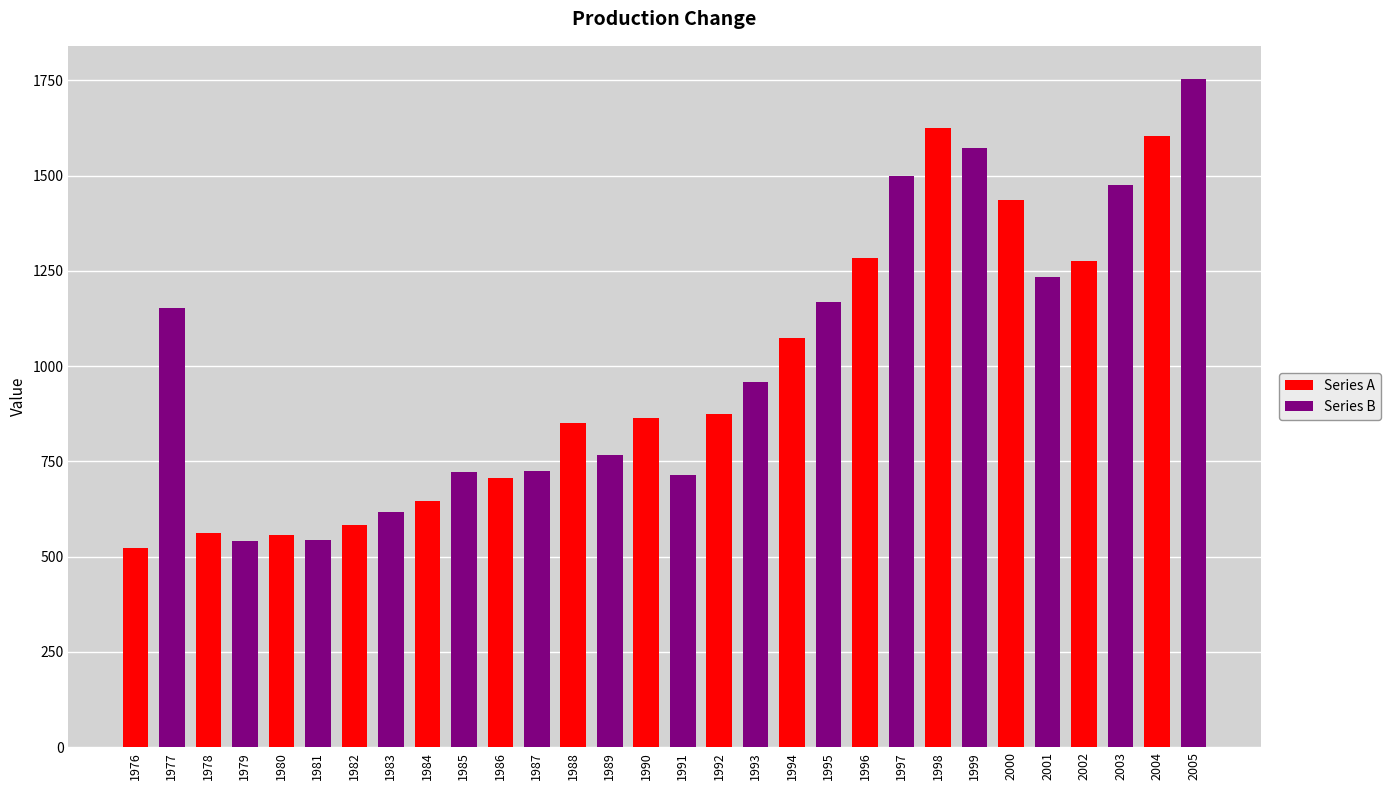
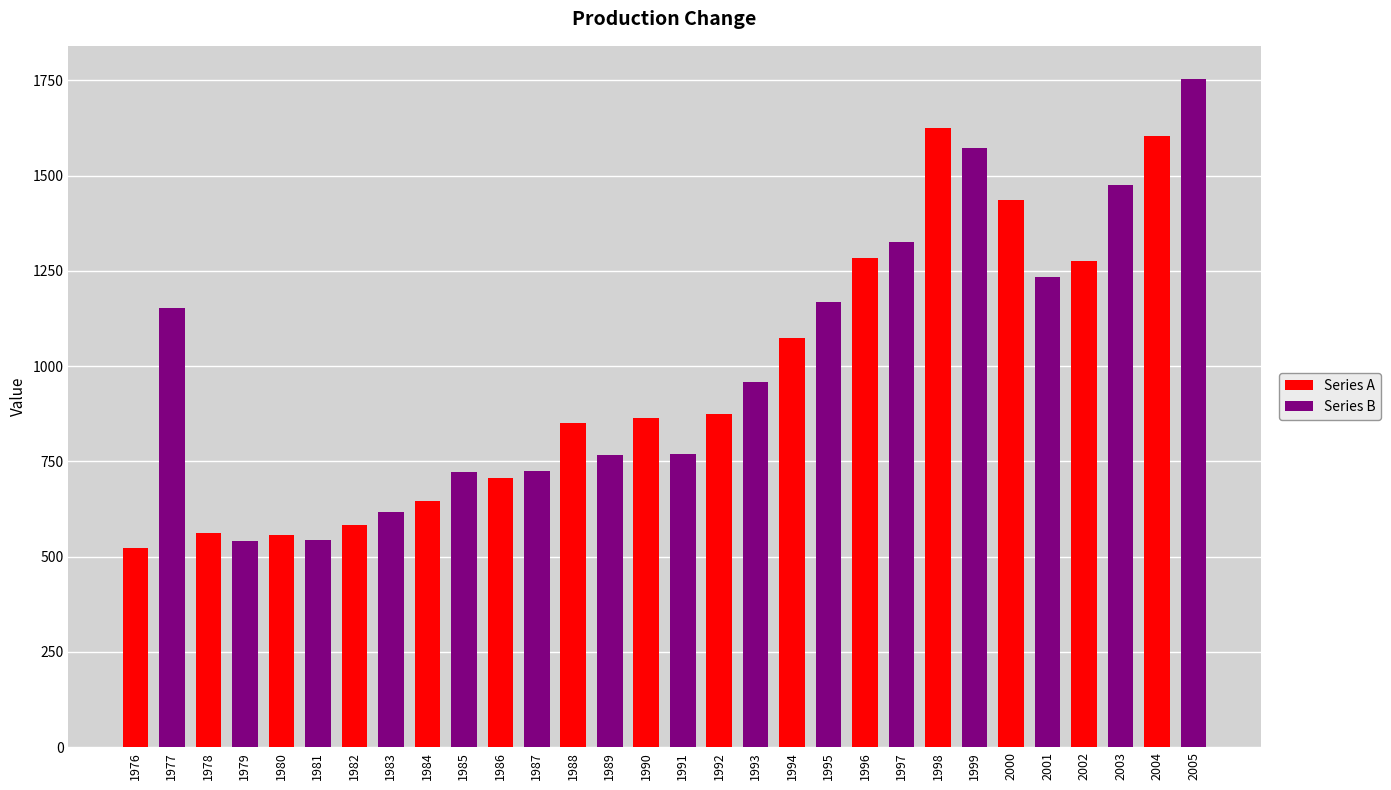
Series B, 1991: 710 -> 770
Series B, 1997: 1500 -> 1320
